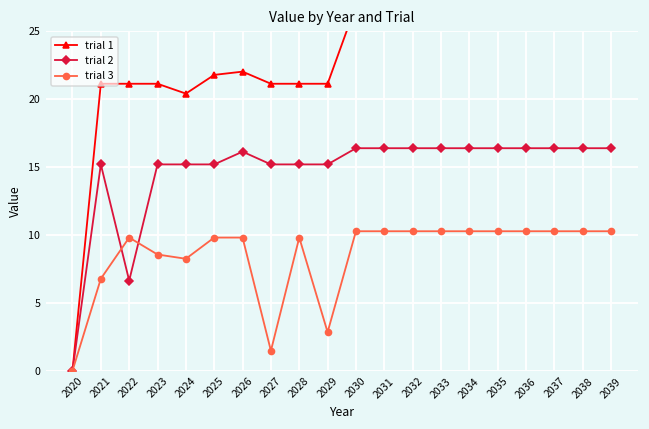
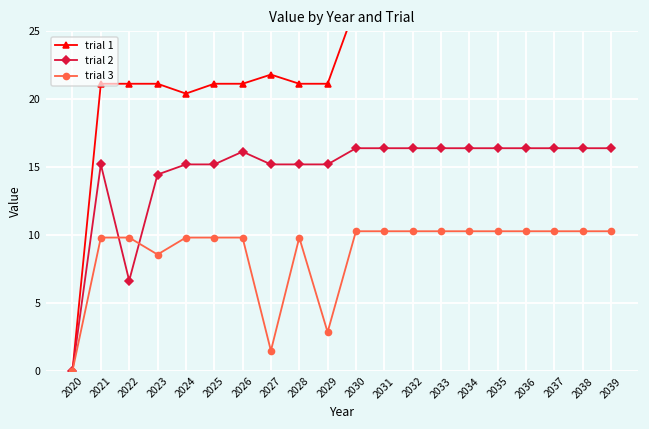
trial 3, 2021: 6.8 -> 9.8
trial 2, 2023: 15.2 -> 14.4
trial 3, 2024: 8.2 -> 9.8
trial 1, 2025: 21.8 -> 21.1
trial 1, 2026: 22.0 -> 21.1
trial 1, 2027: 21.1 -> 21.8
